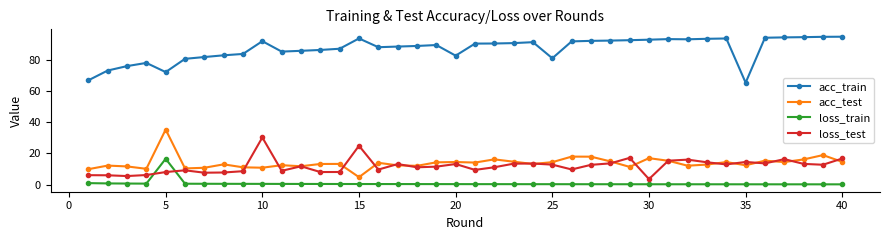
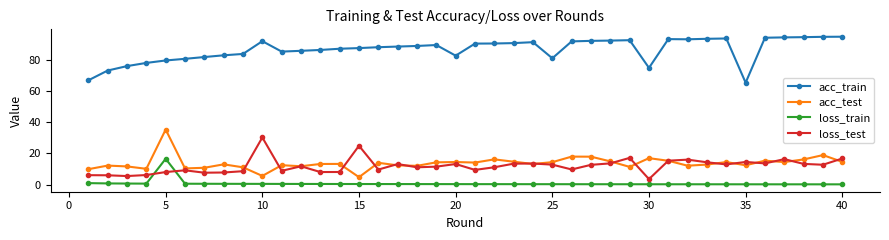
acc_train, 5: 72 -> 80
acc_test, 10: 11 -> 6
acc_train, 15: 94 -> 88
acc_train, 30: 93 -> 75
